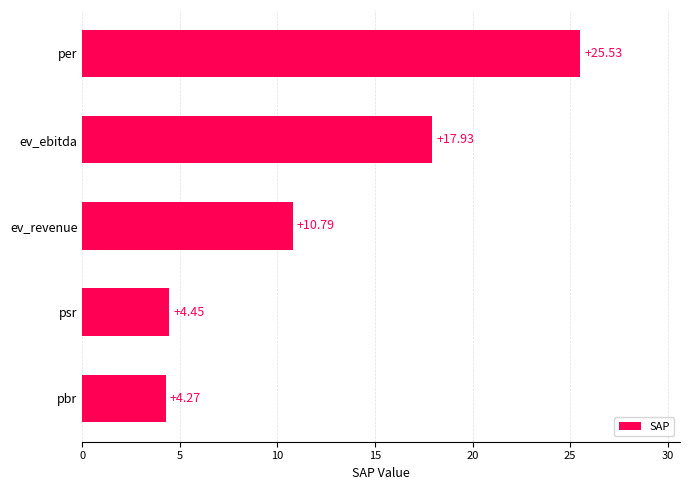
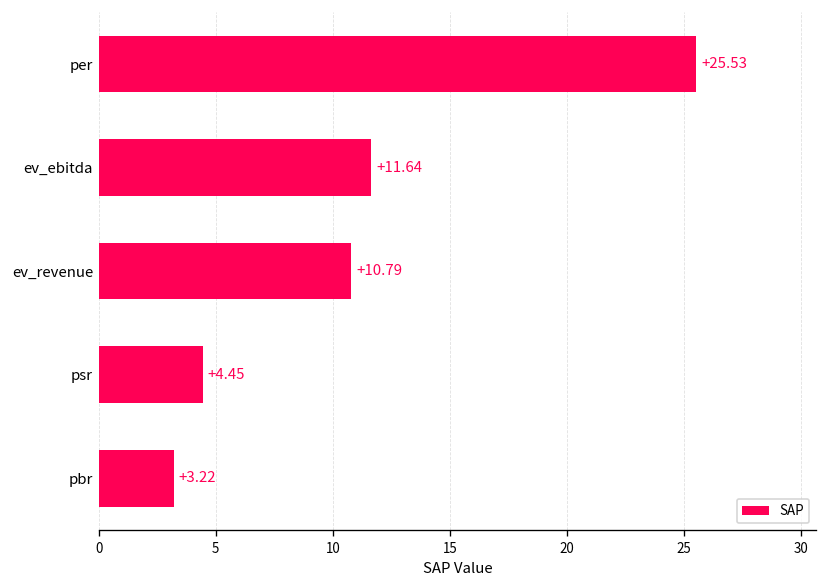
ev_ebitda: +17.93 -> +11.64
pbr: +4.27 -> +3.22
